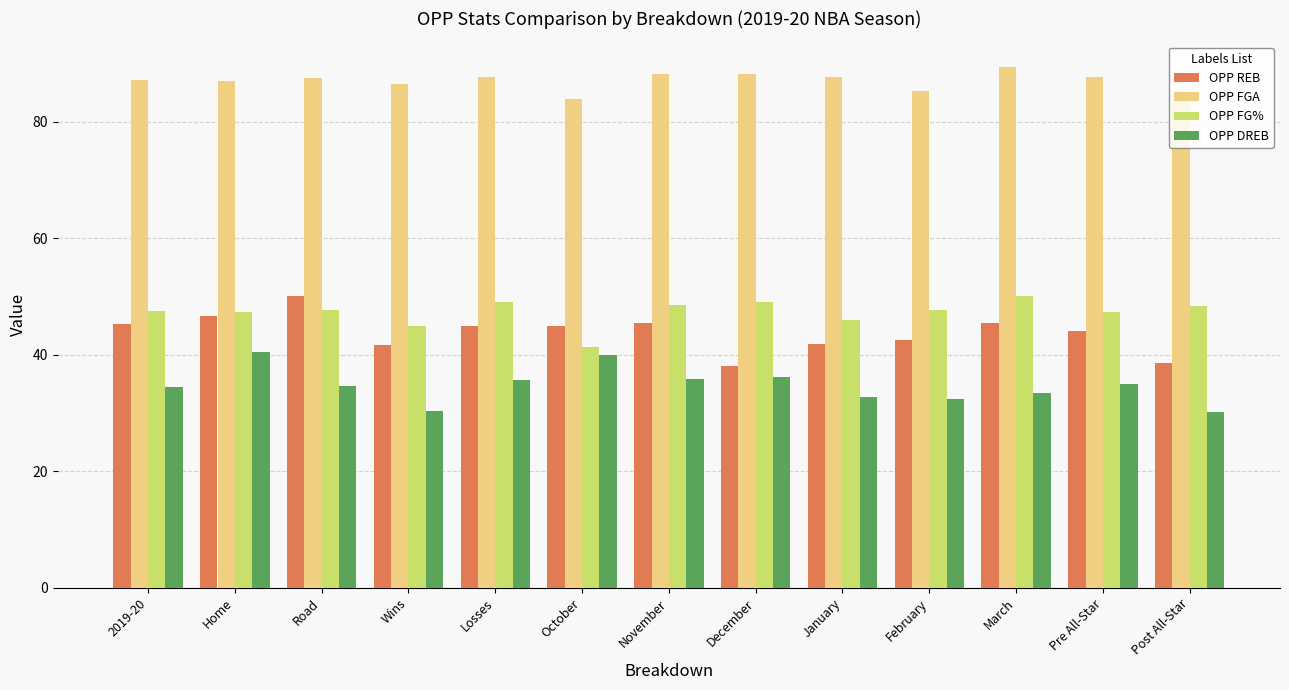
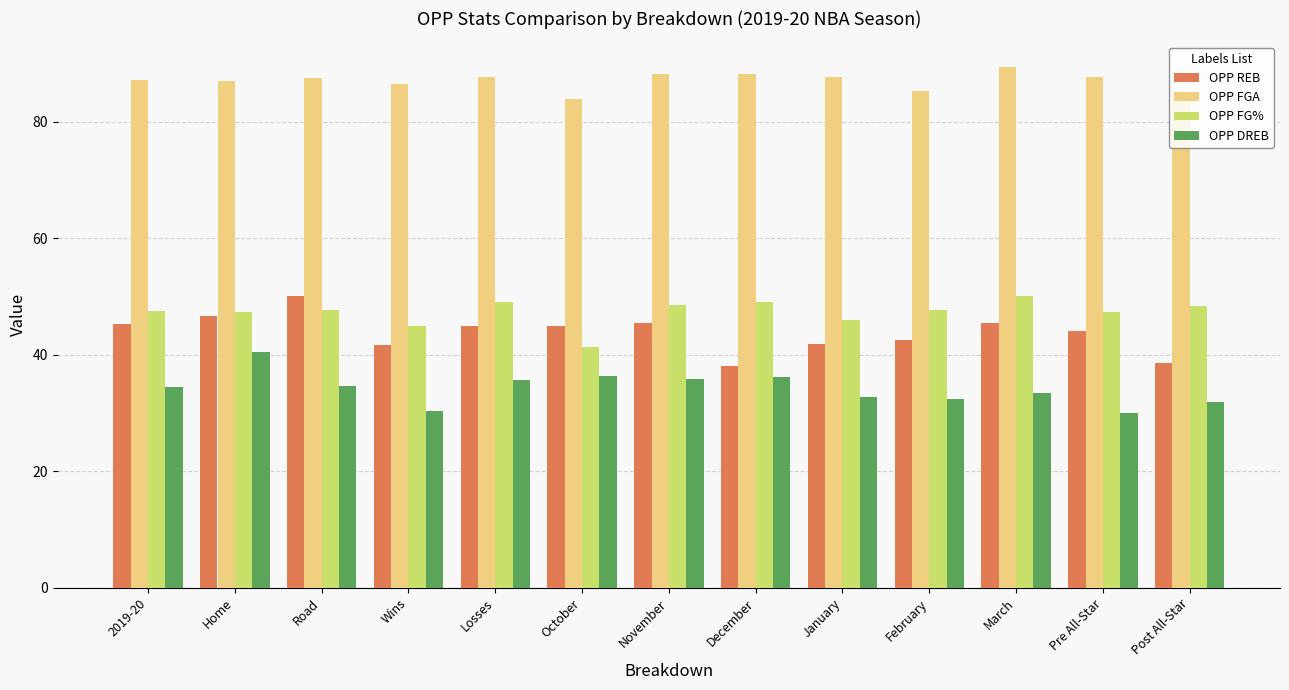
OPP DREB, October: 40 -> 36
OPP DREB, Pre All-Star: 35 -> 30
OPP DREB, Post All-Star: 30 -> 32
